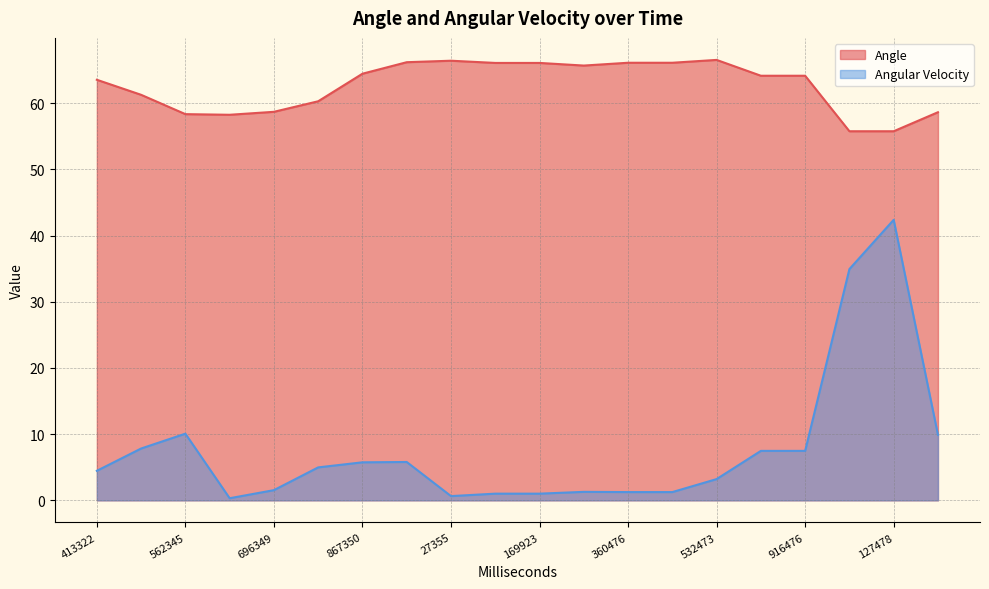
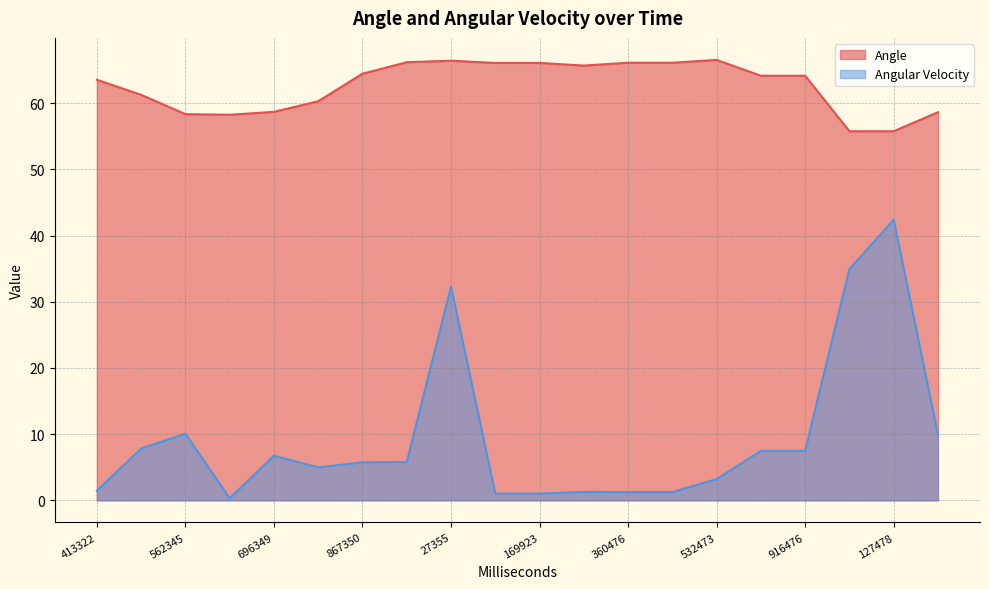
Angular Velocity, 413322: 4 -> 1
Angular Velocity, 696349: 2 -> 7
Angular Velocity, 27355: 1 -> 32
